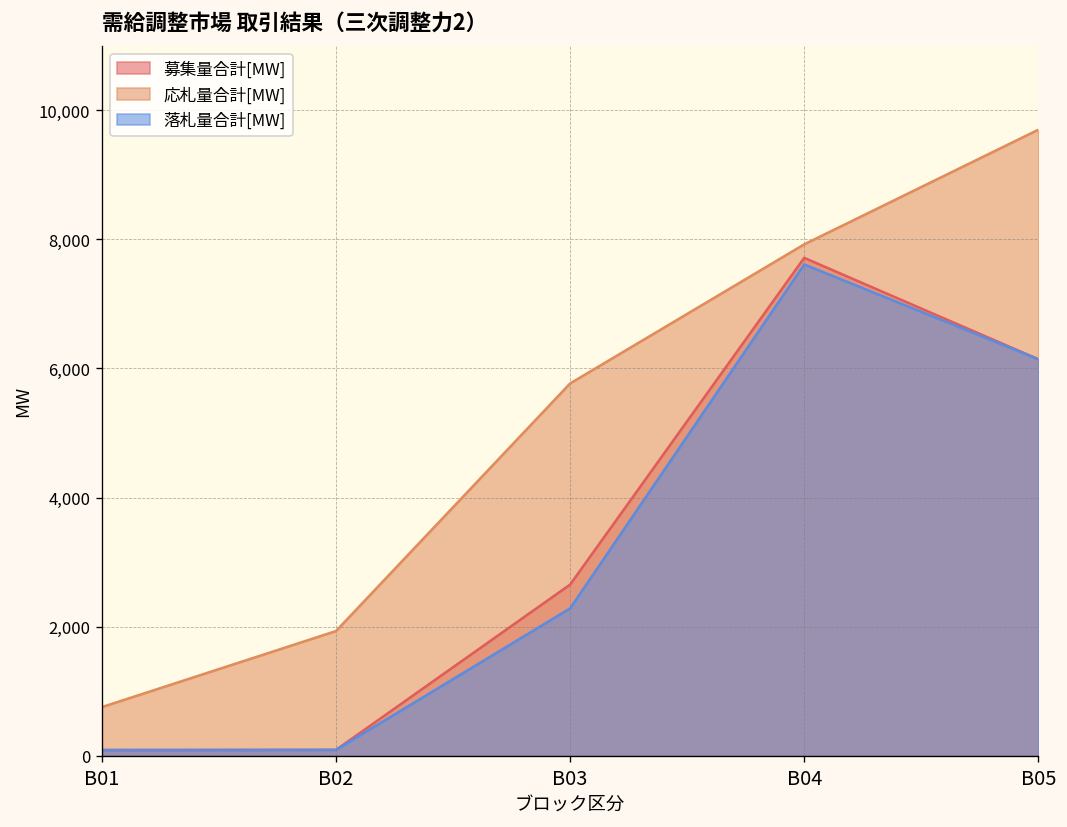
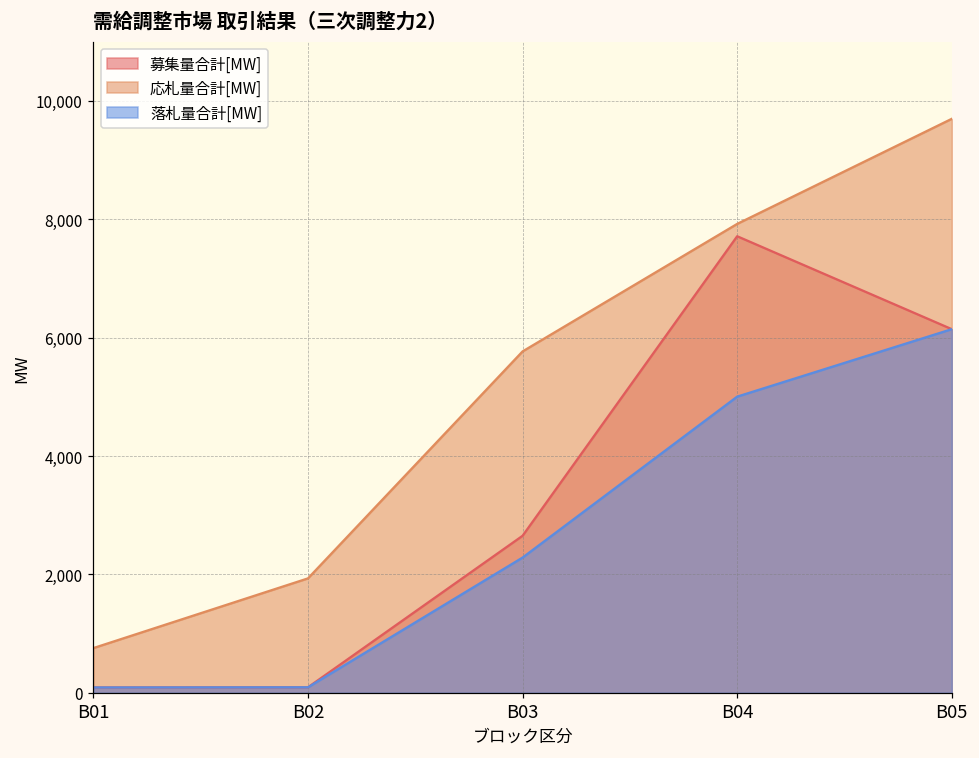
落札量合計[MW], B04: 7,600 -> 5,000
